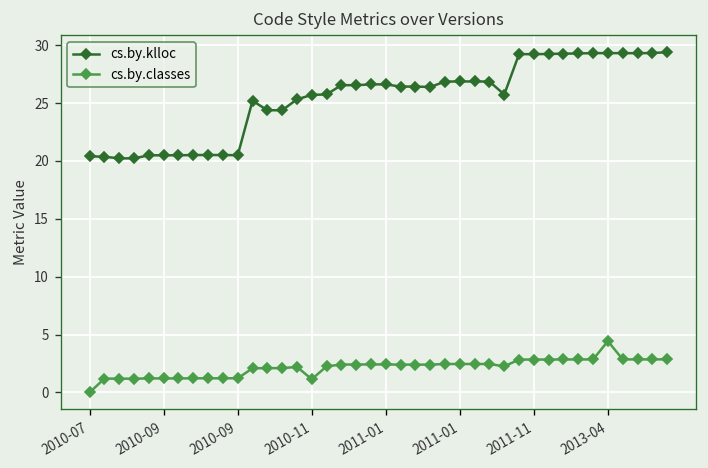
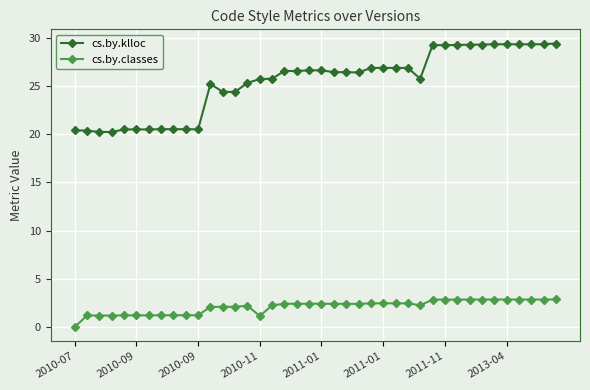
cs.by.classes, 2013-04: 4 -> 3
